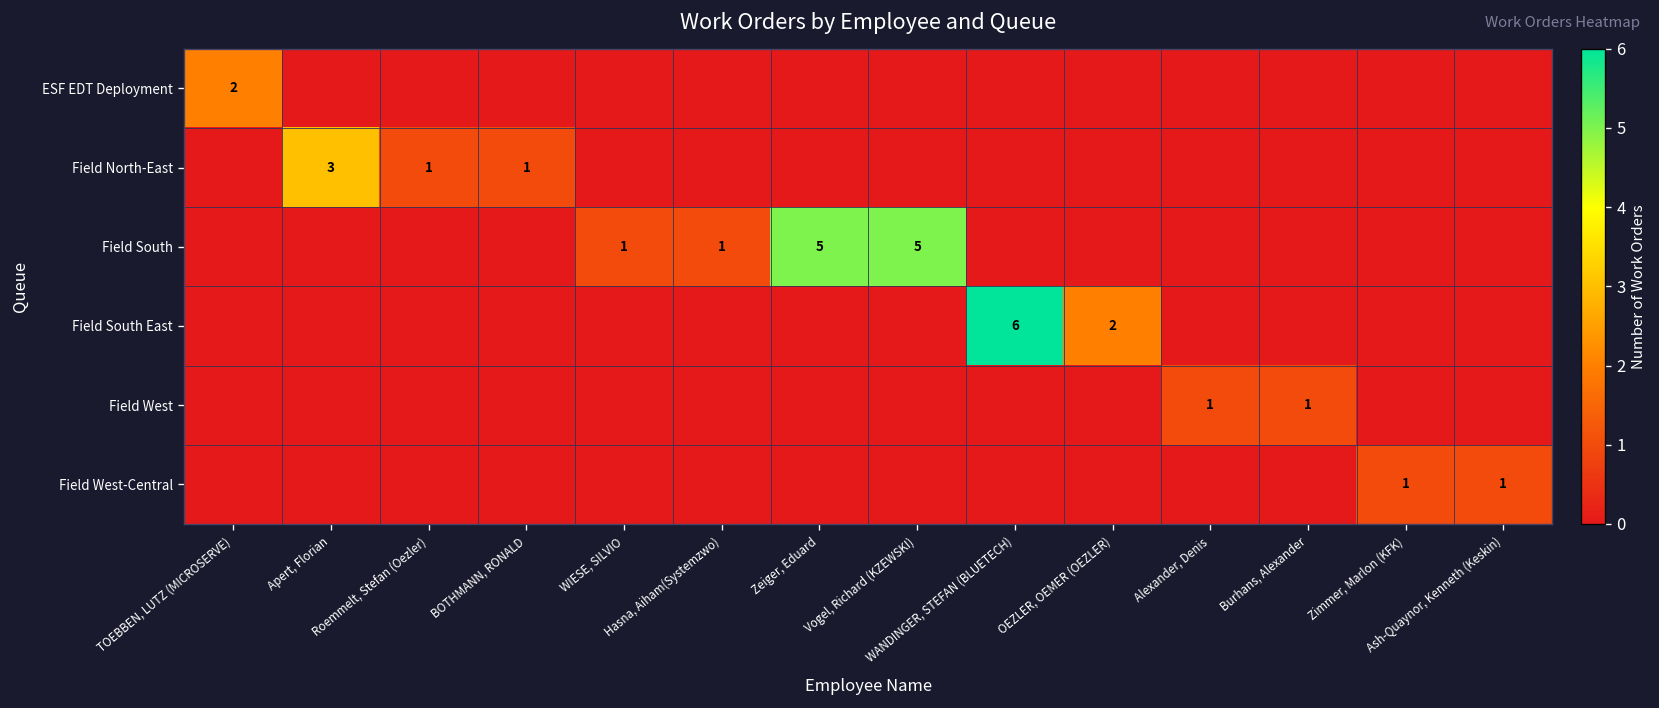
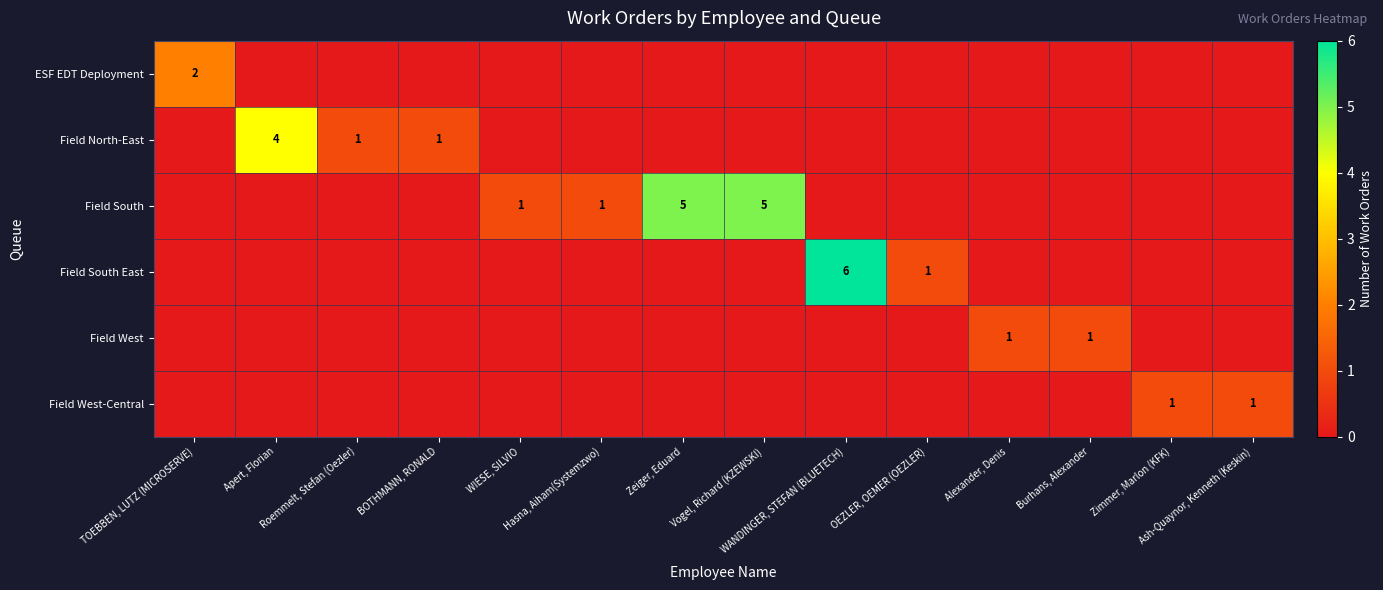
Field North-East, Apert, Florian: 3 -> 4
Field South East, OEZLER, OEMER (OEZLER): 2 -> 1
